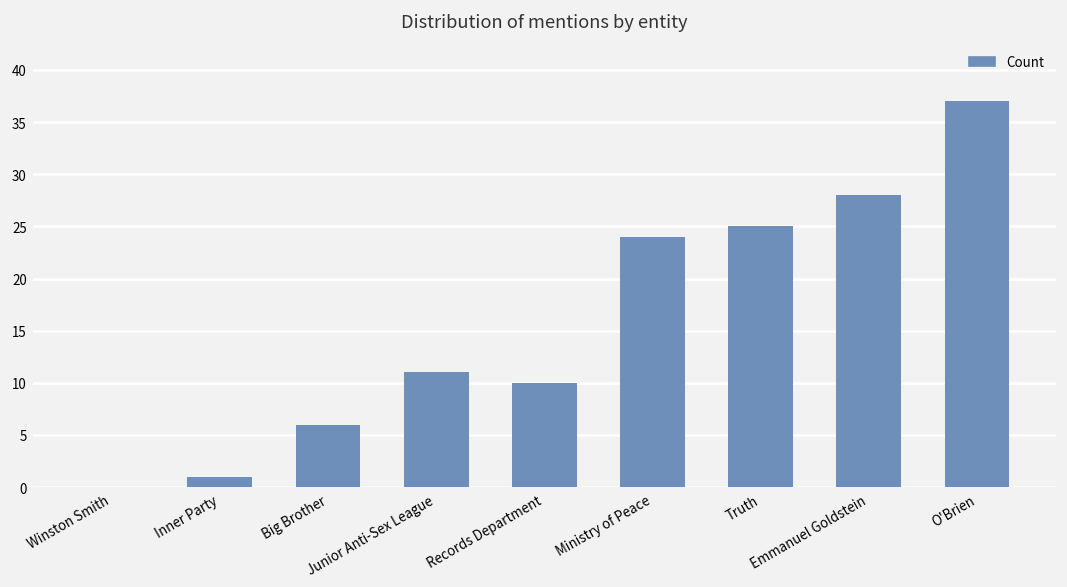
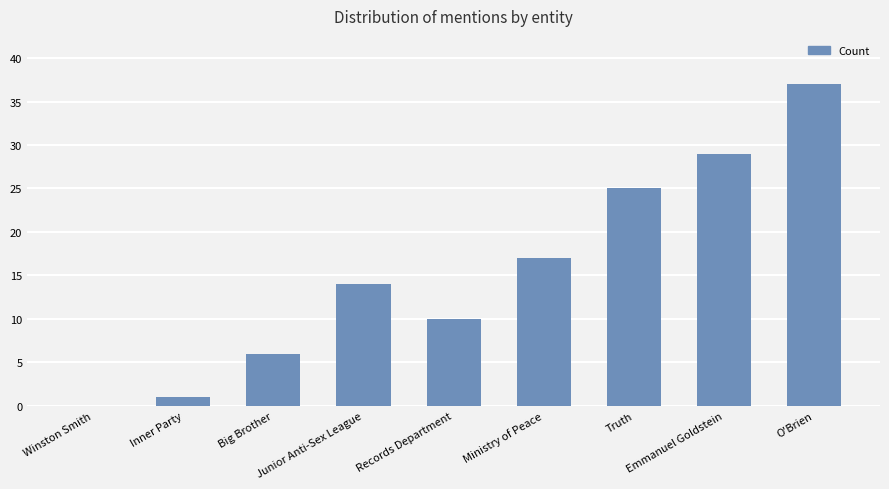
Junior Anti-Sex League: 11 -> 14
Ministry of Peace: 24 -> 17
Emmanuel Goldstein: 28 -> 29
